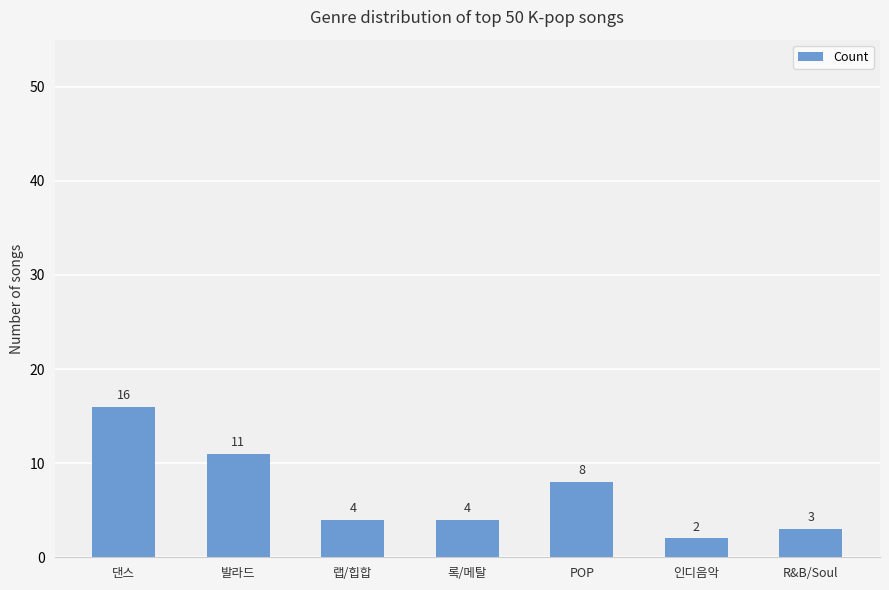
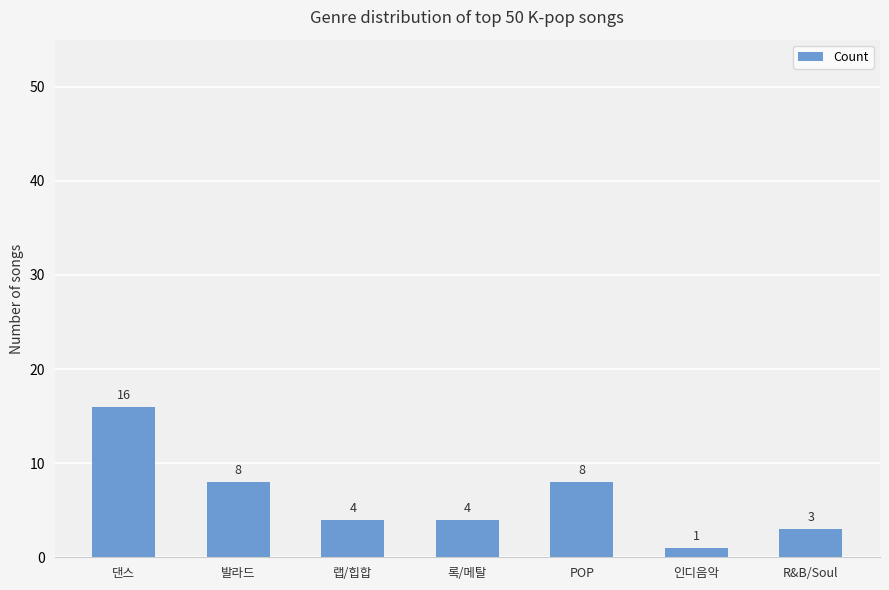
발라드: 11 -> 8
인디음악: 2 -> 1
